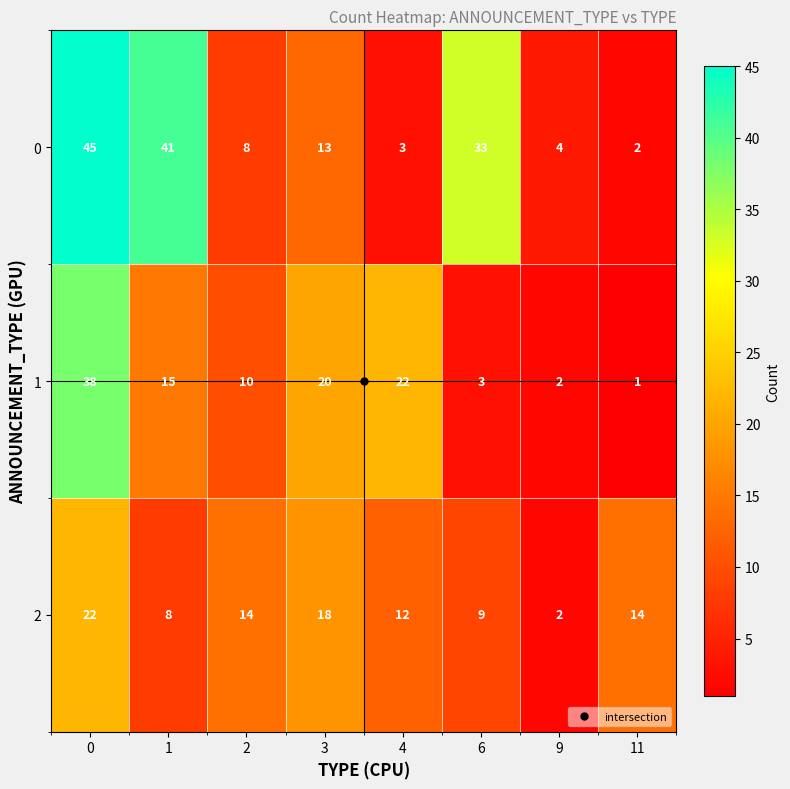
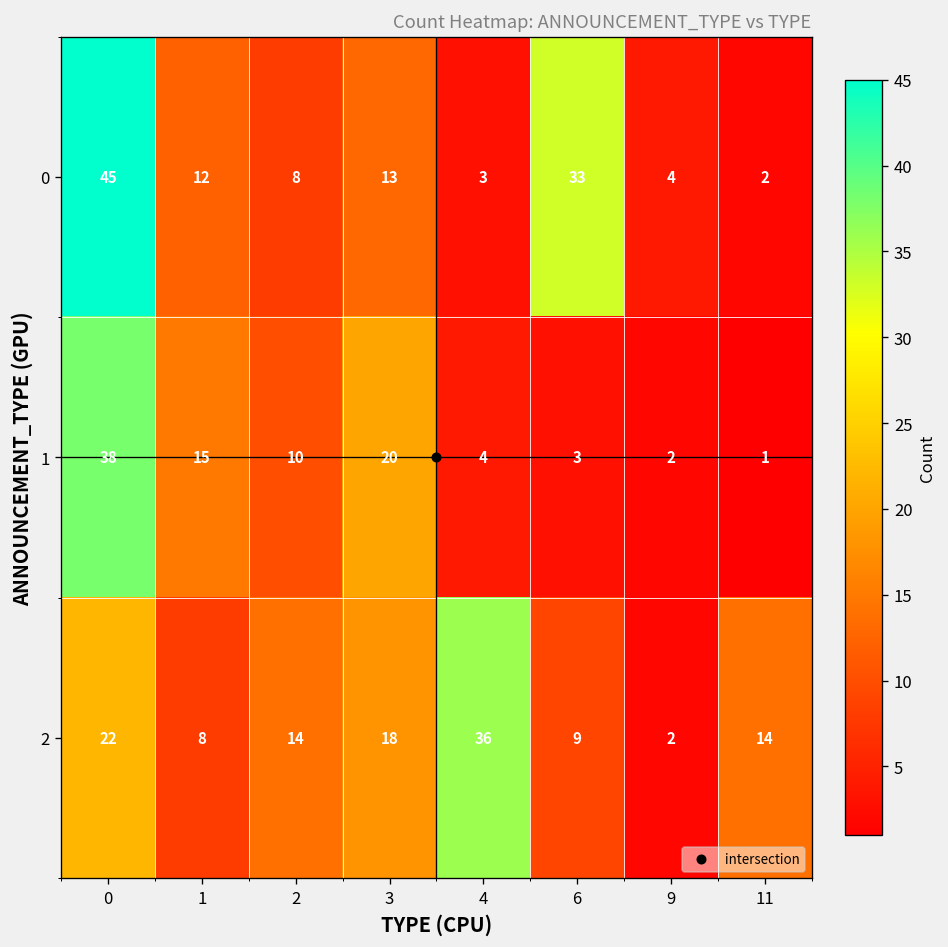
0, 1: 41 -> 12
1, 4: 22 -> 4
2, 4: 12 -> 36
